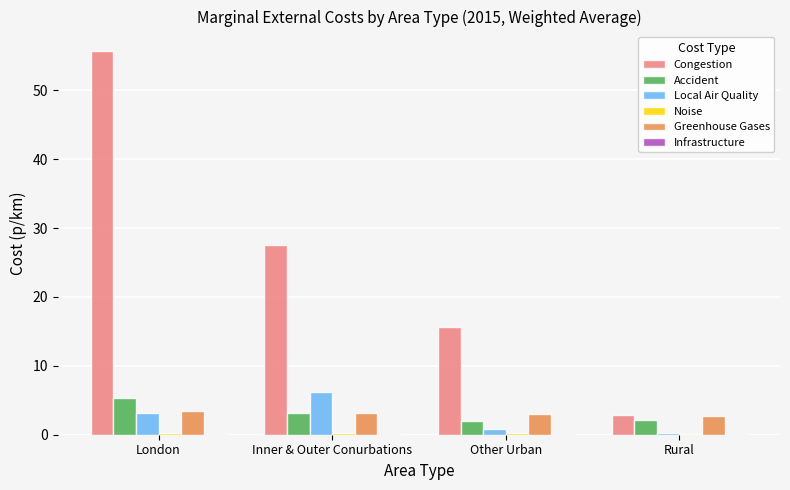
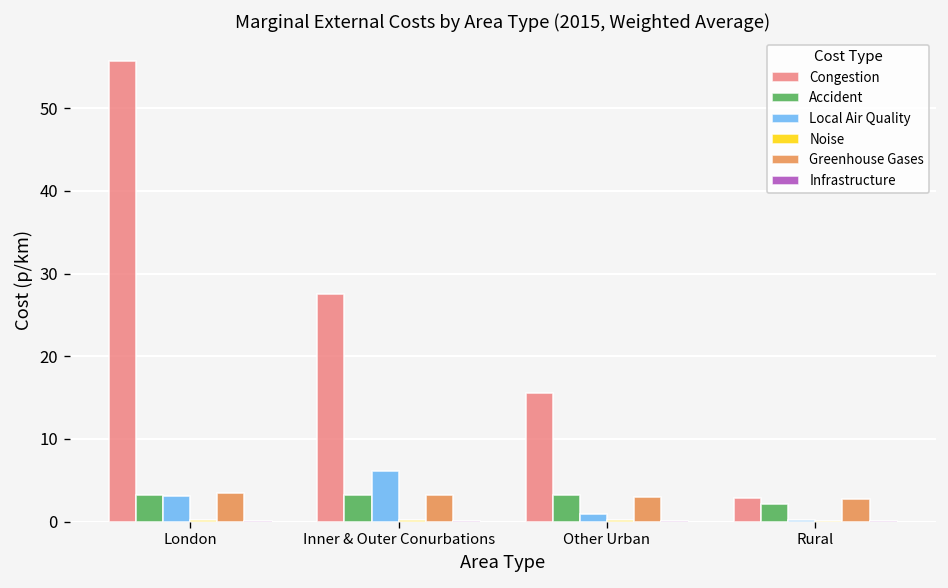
Accident, London: 5 -> 3
Accident, Other Urban: 2 -> 3
